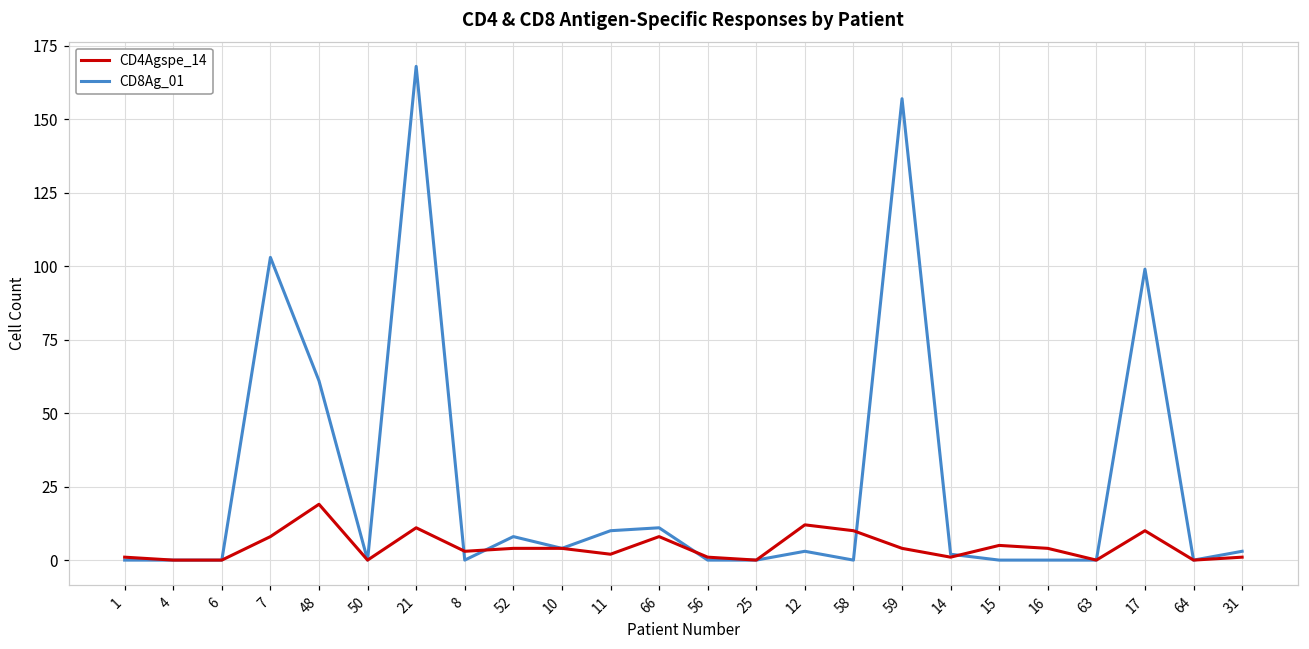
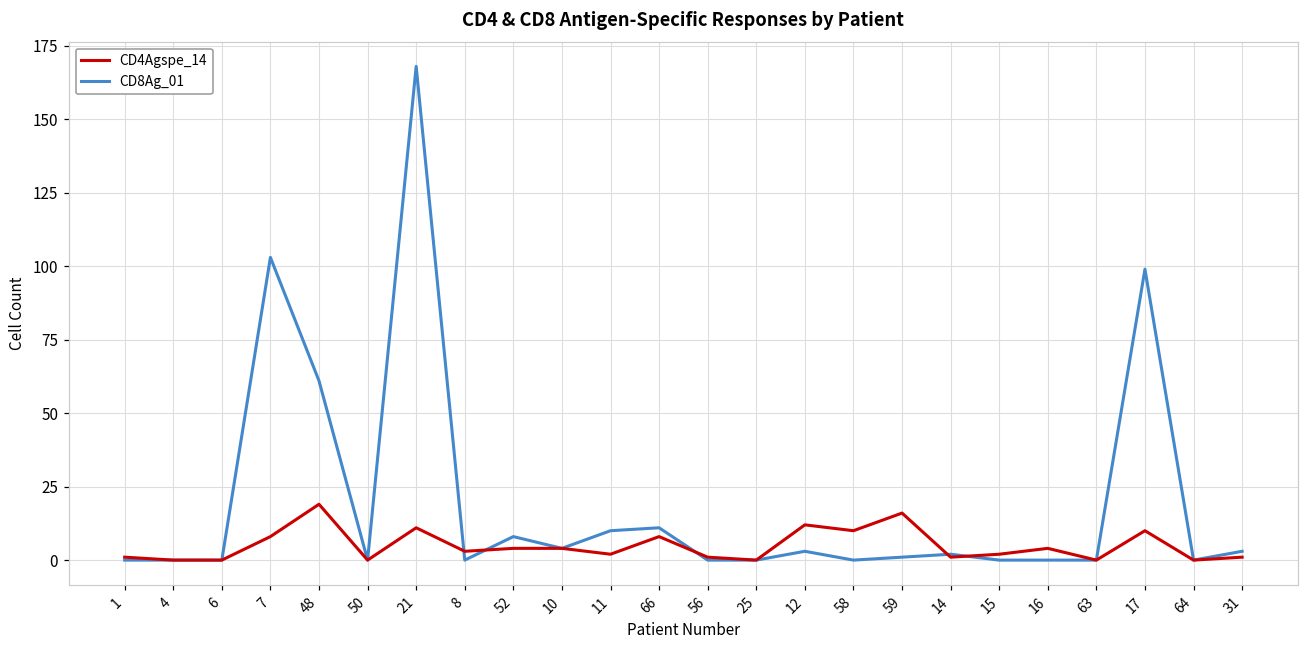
CD4Agspe_14, 59: 4 -> 16
CD8Ag_01, 59: 157 -> 1
CD4Agspe_14, 15: 5 -> 2
